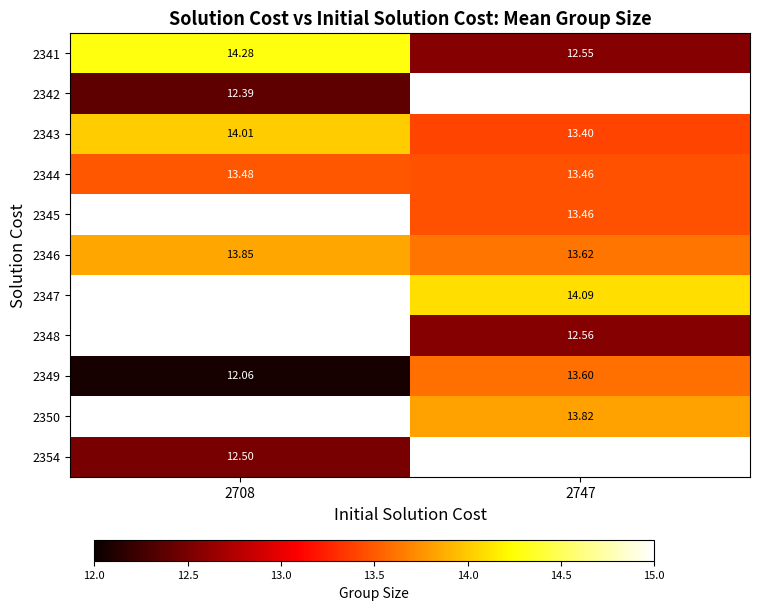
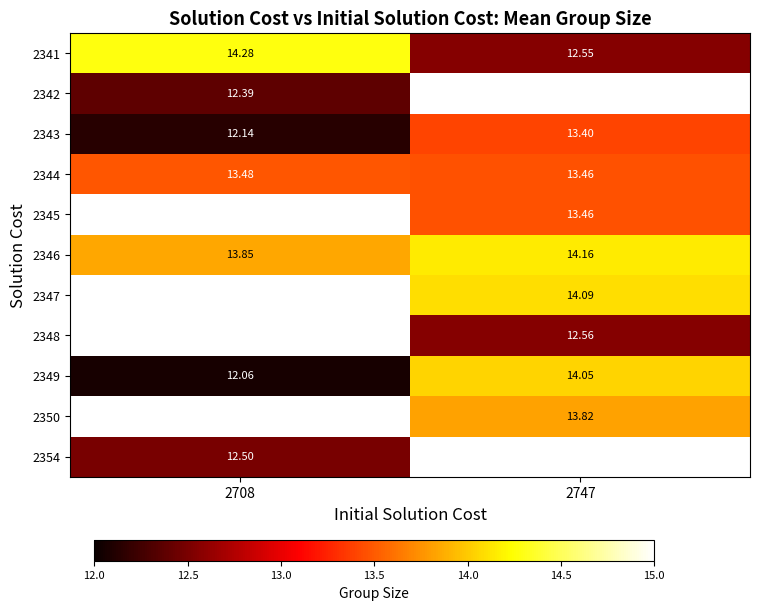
2343, 2708: 14.01 -> 12.14
2346, 2747: 13.62 -> 14.16
2349, 2747: 13.60 -> 14.05
